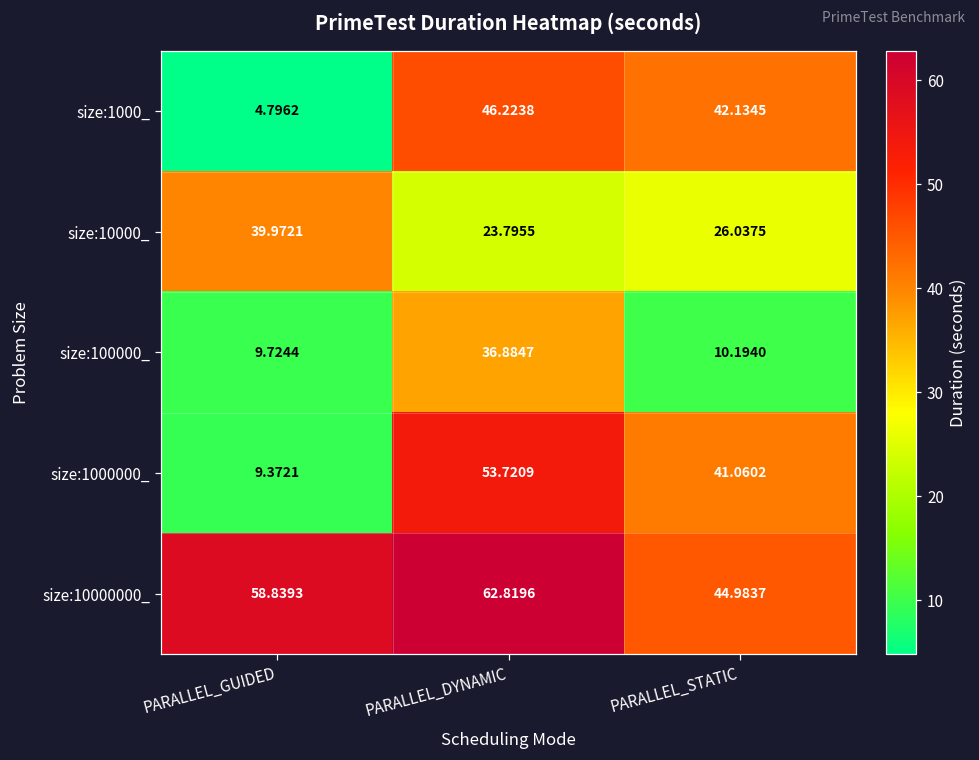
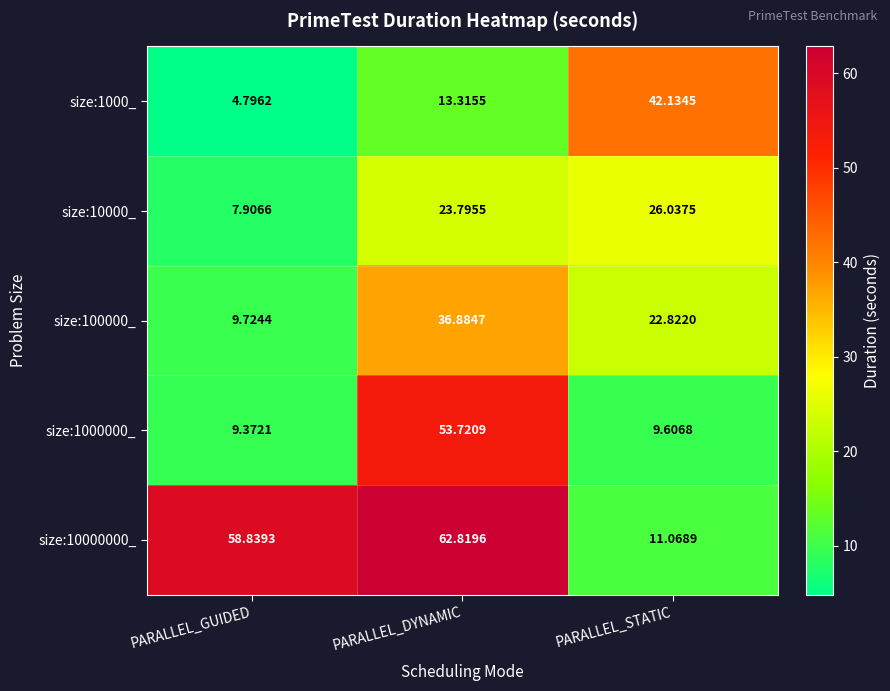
size:1000_, PARALLEL_DYNAMIC: 46.2238 -> 13.3155
size:10000_, PARALLEL_GUIDED: 39.9721 -> 7.9066
size:100000_, PARALLEL_STATIC: 10.1940 -> 22.8220
size:1000000_, PARALLEL_STATIC: 41.0602 -> 9.6068
size:10000000_, PARALLEL_STATIC: 44.9837 -> 11.0689
